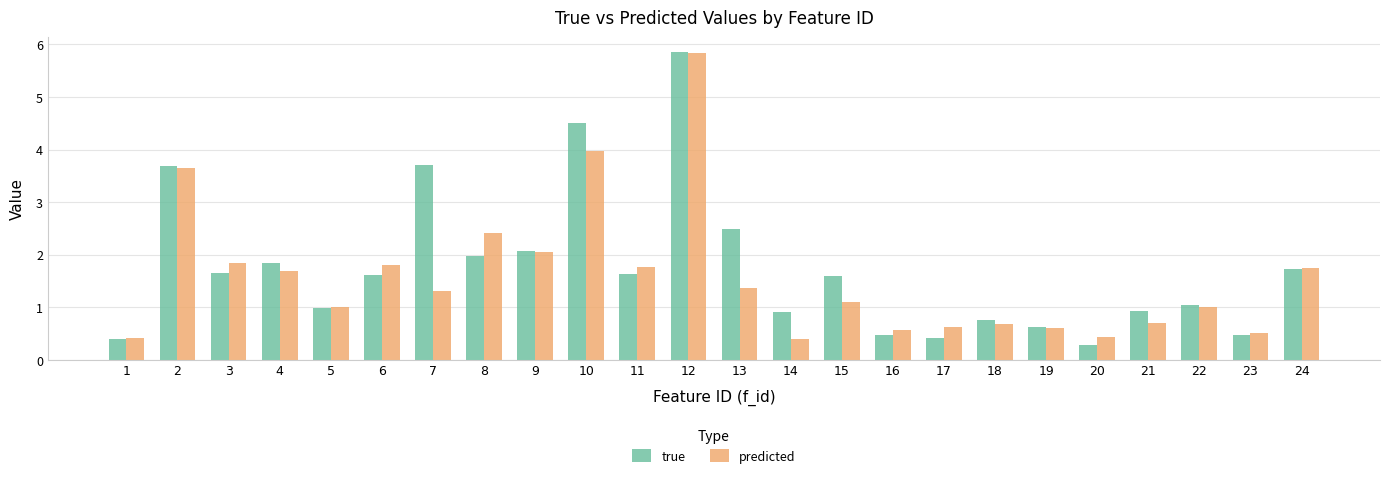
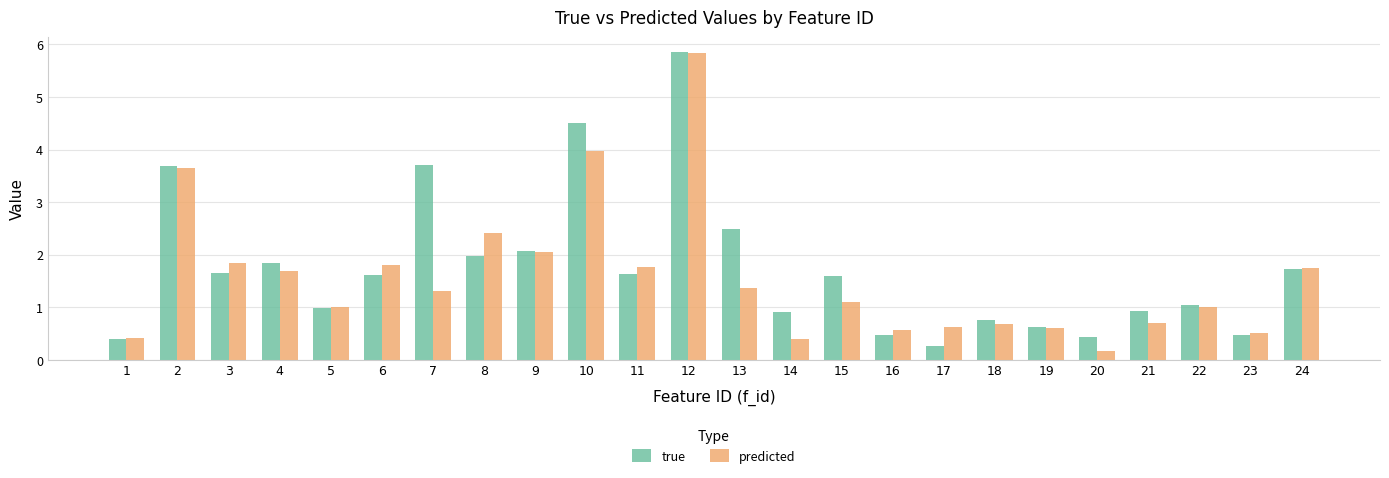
true, 17: 0.4 -> 0.3
true, 20: 0.3 -> 0.4
predicted, 20: 0.4 -> 0.2
